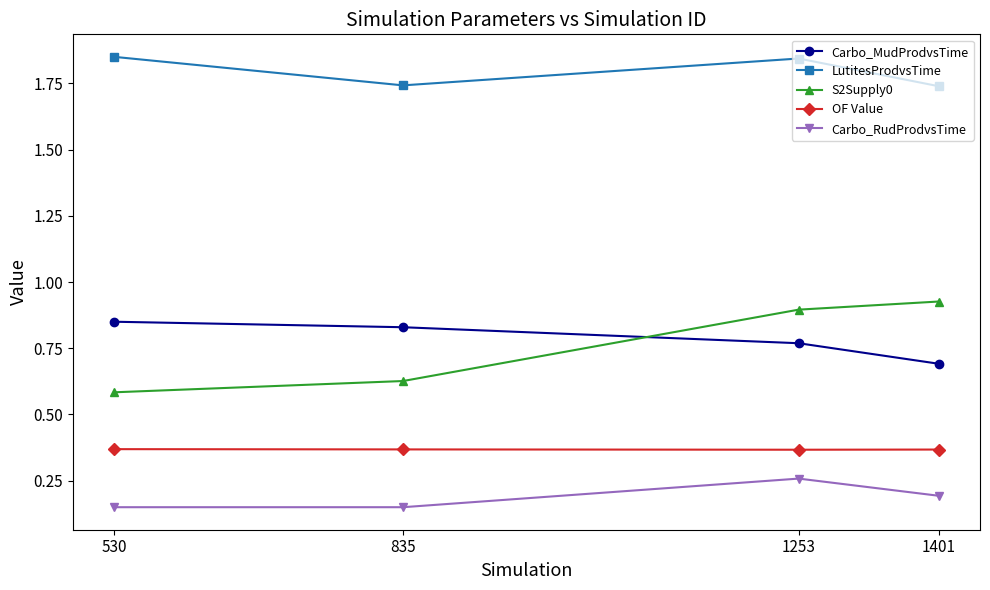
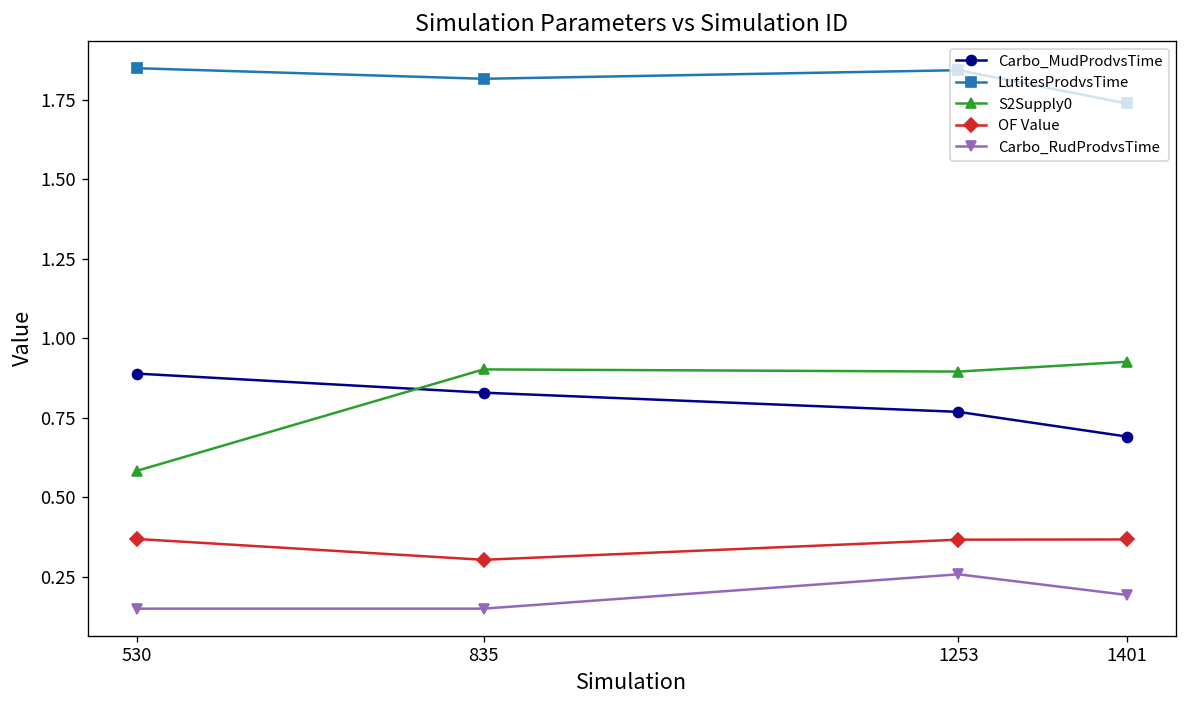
Carbo_MudProdvsTime, 530: 0.85 -> 0.89
LutitesProdvsTime, 835: 1.74 -> 1.82
S2Supply0, 835: 0.63 -> 0.90
OF Value, 835: 0.37 -> 0.30
